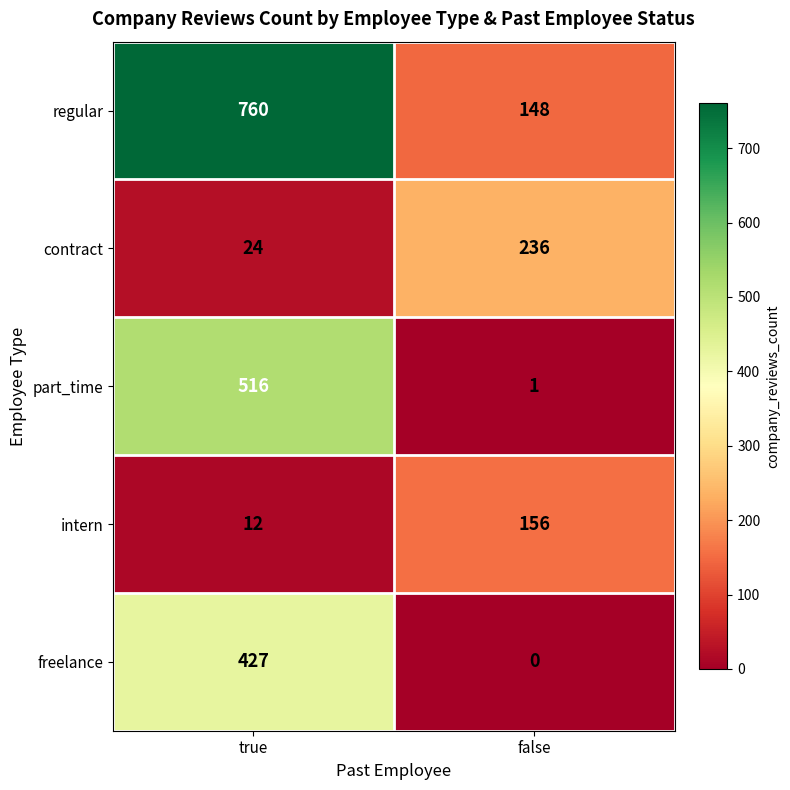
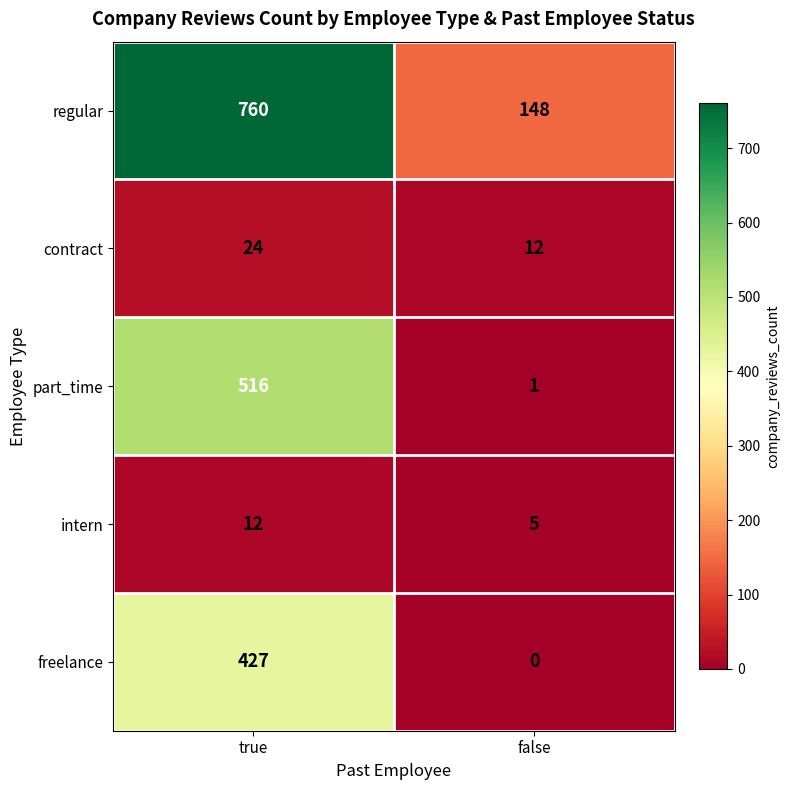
contract, false: 236 -> 12
intern, false: 156 -> 5
